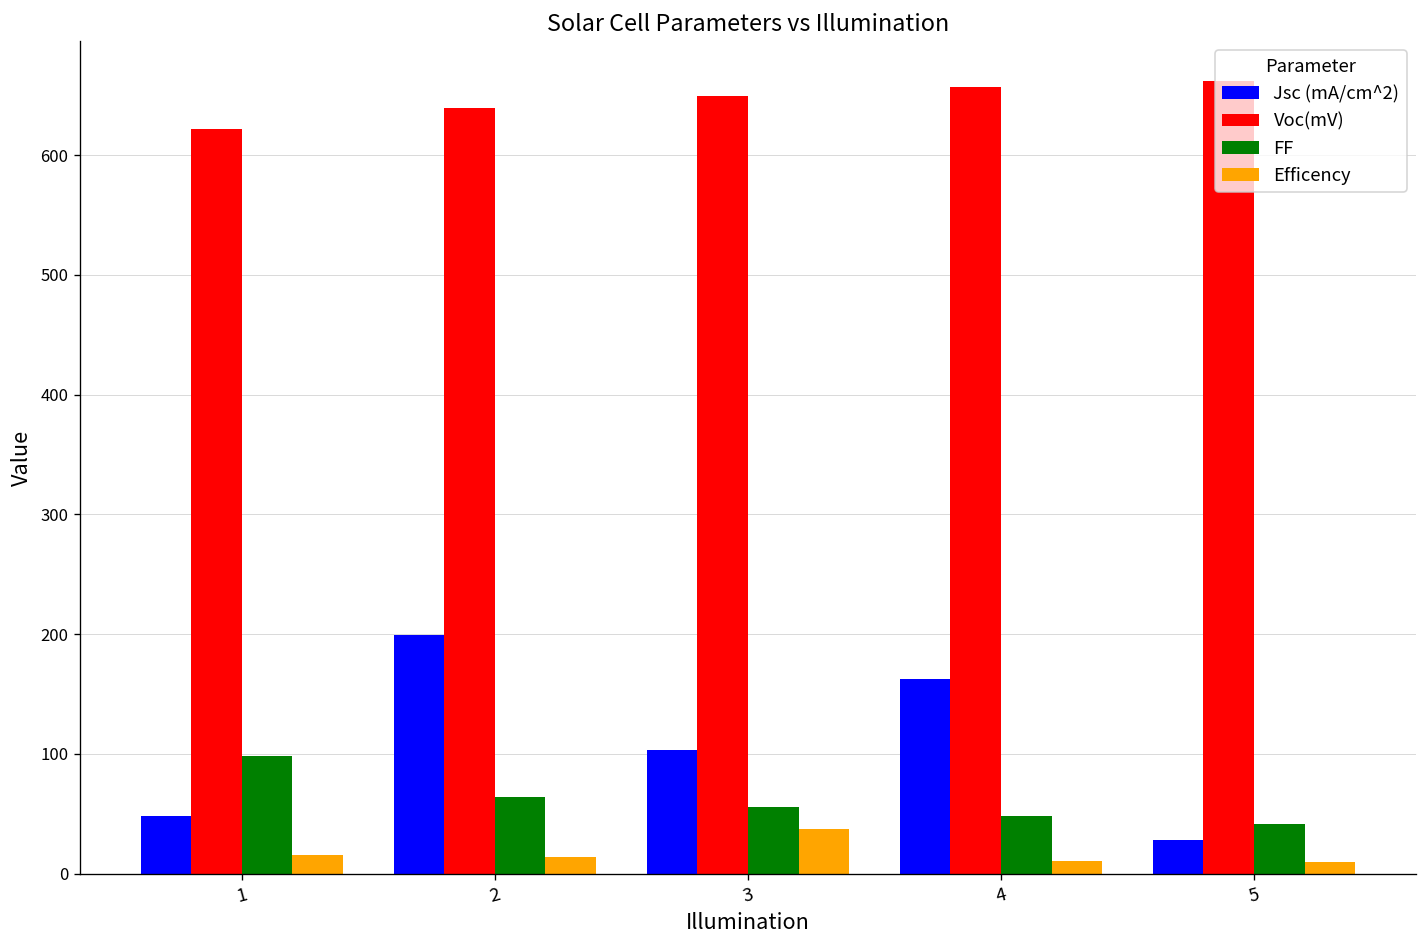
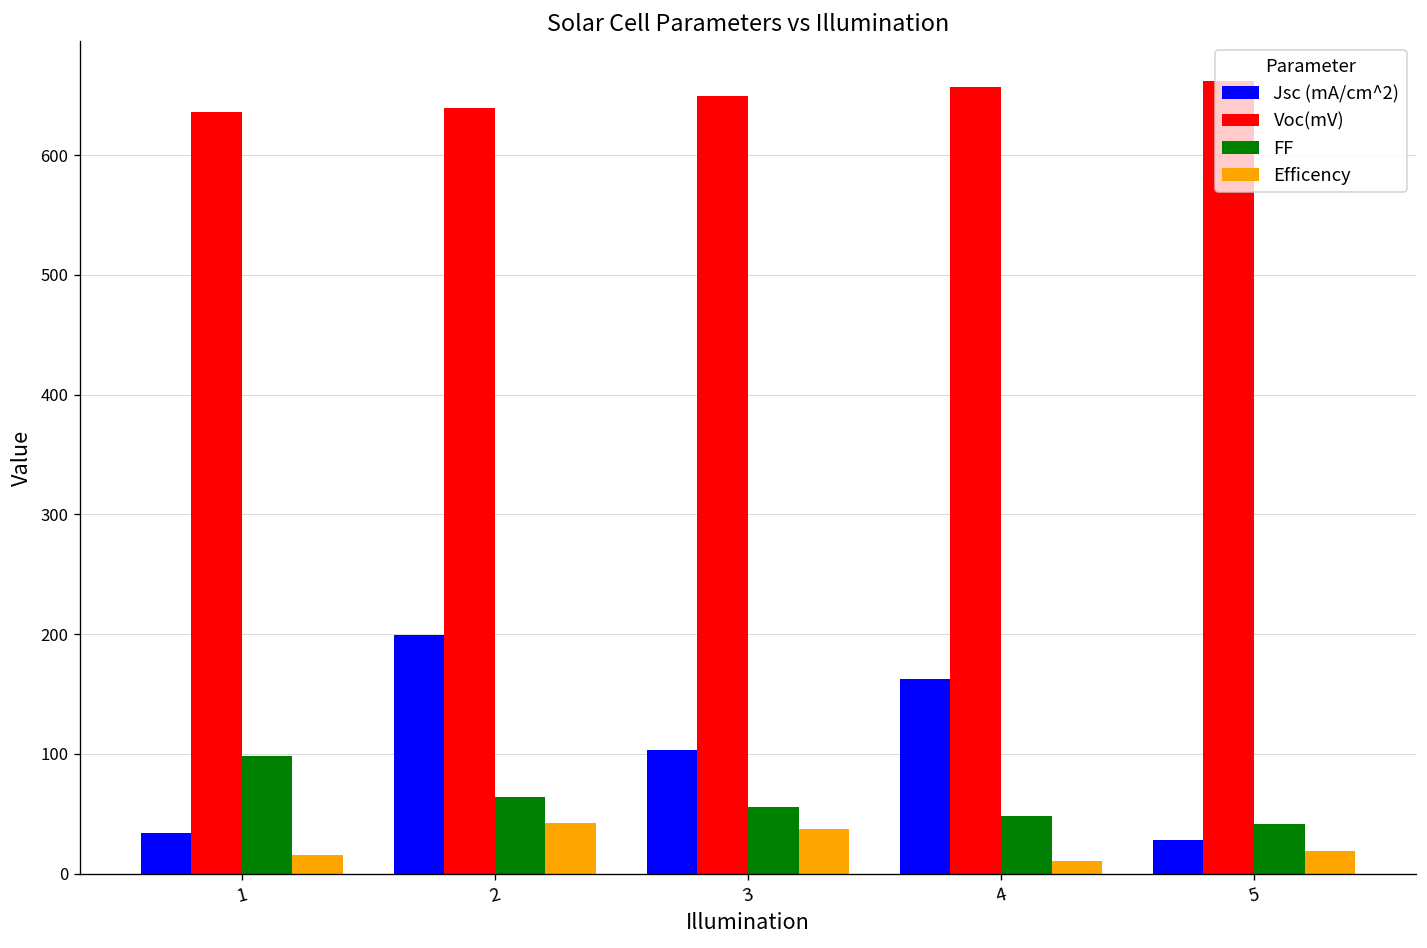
Jsc (mA/cm^2), 1: 50 -> 30
Voc(mV), 1: 620 -> 640
Efficency, 2: 10 -> 40
Efficency, 5: 10 -> 20
